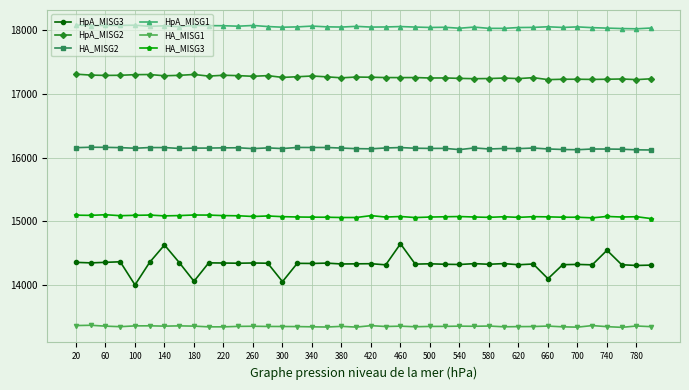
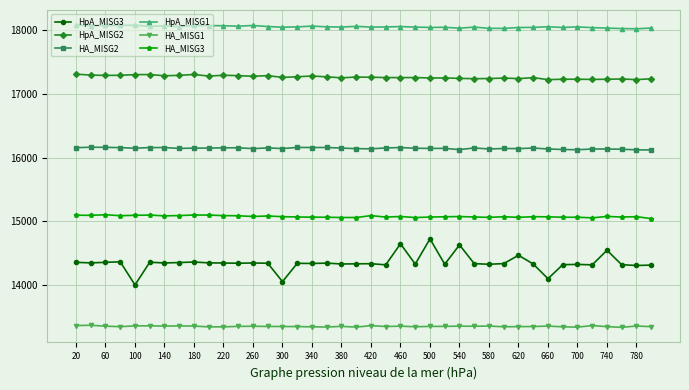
HpA_MISG3, 140: 14600 -> 14300
HpA_MISG3, 180: 14100 -> 14400
HpA_MISG3, 500: 14300 -> 14700
HpA_MISG3, 540: 14300 -> 14600
HpA_MISG3, 620: 14300 -> 14500
